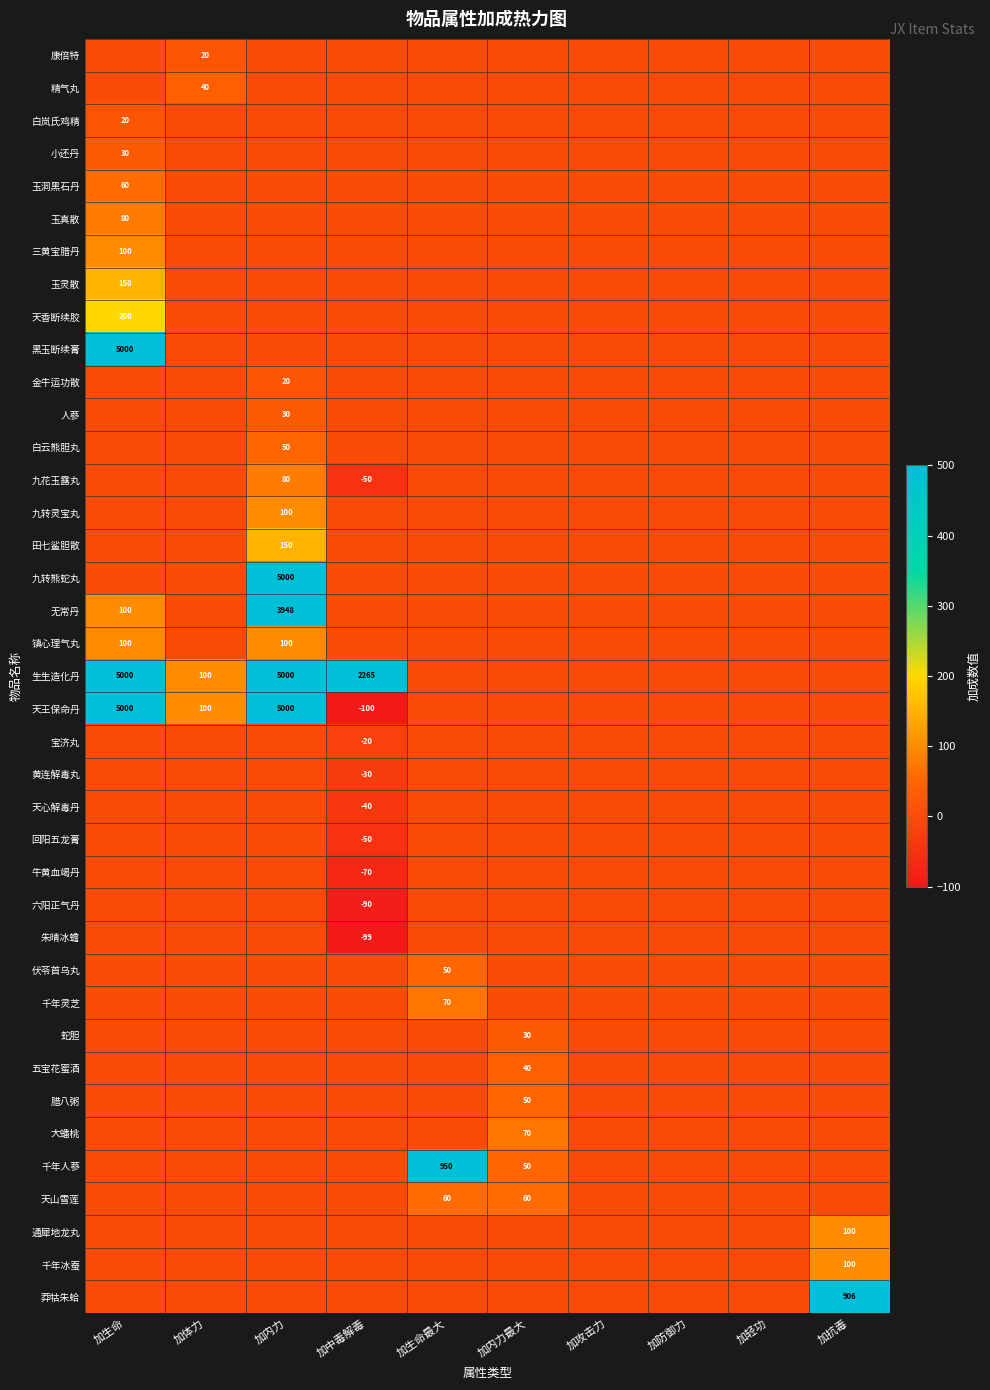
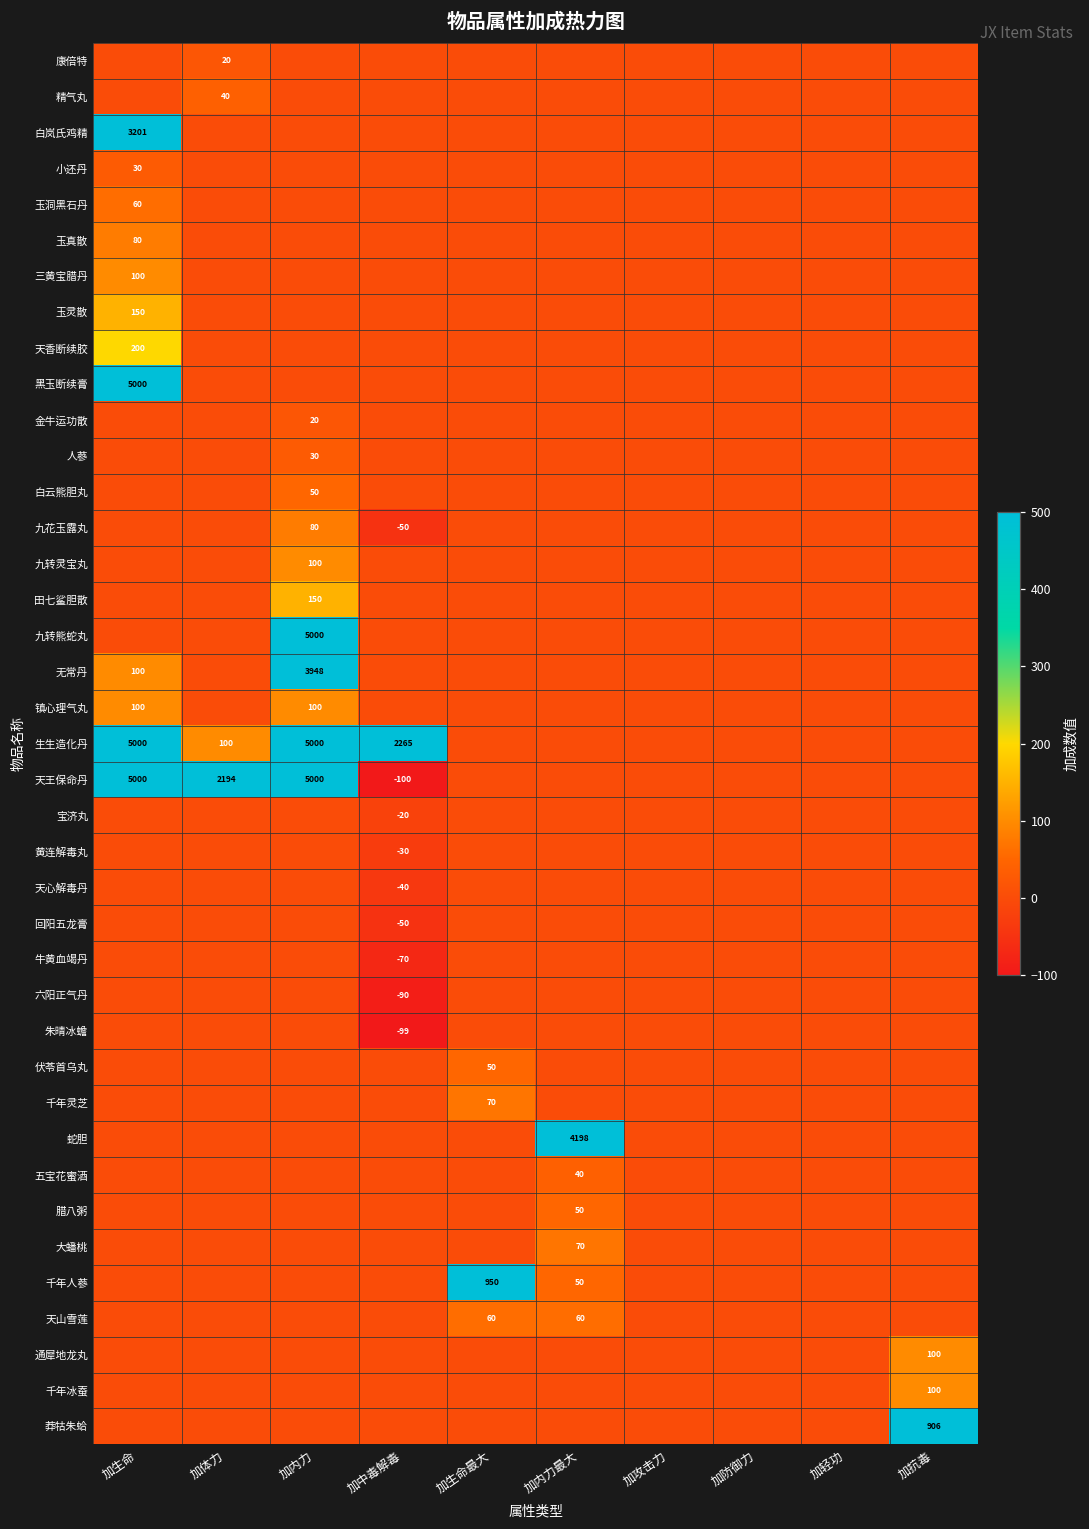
白岚氏鸡精, 加生命: 20 -> 3201
天王保命丹, 加体力: 100 -> 2194
蛇胆, 加内力最大: 30 -> 4198
